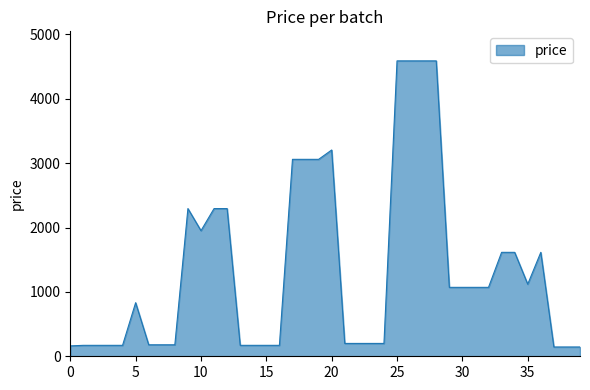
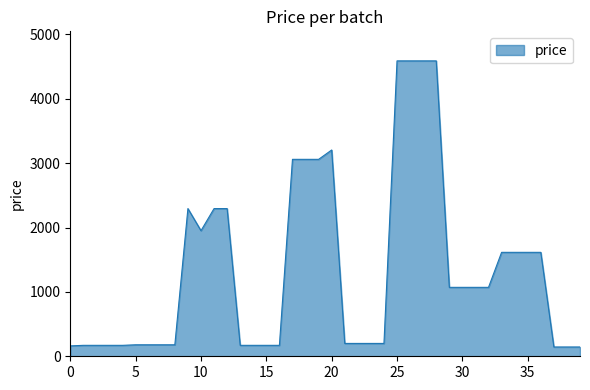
5: 800 -> 200
35: 1100 -> 1600
